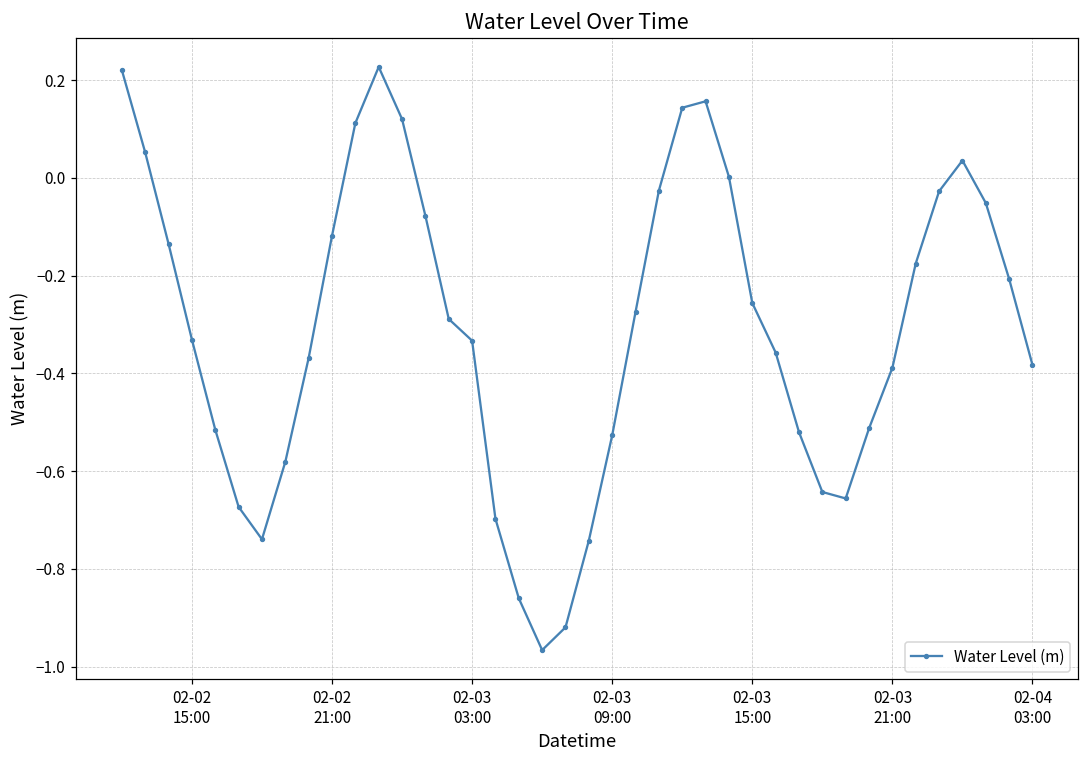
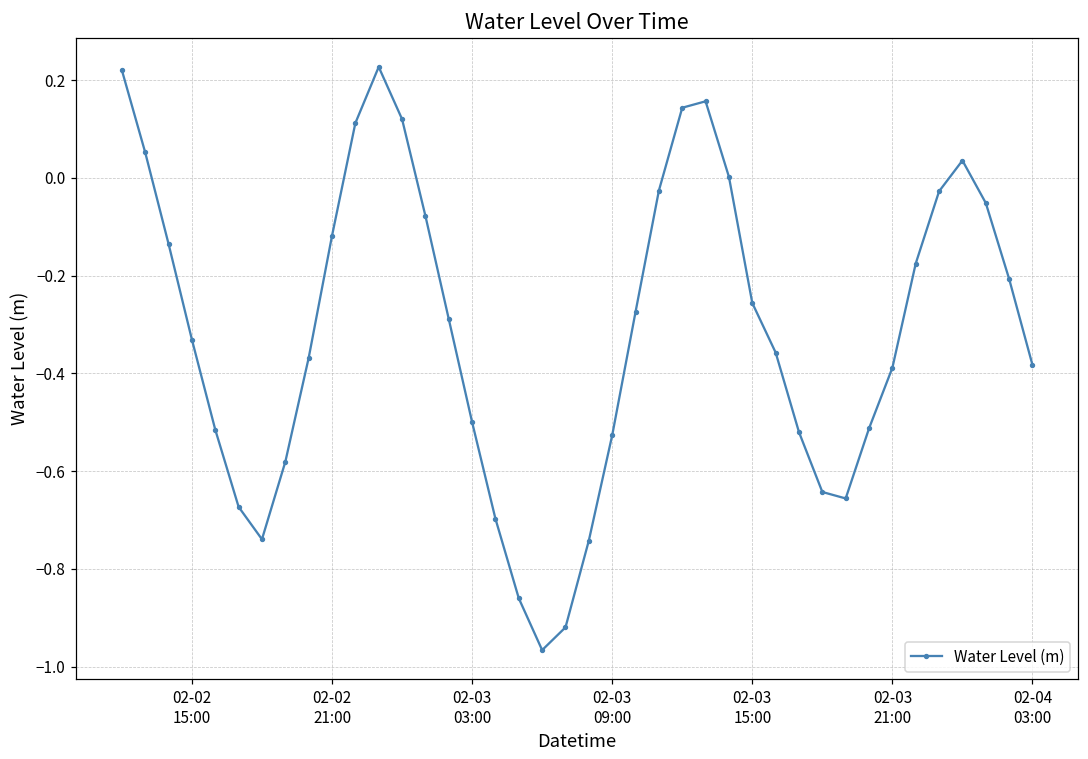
02-03 03:00: -0.33 -> -0.50
